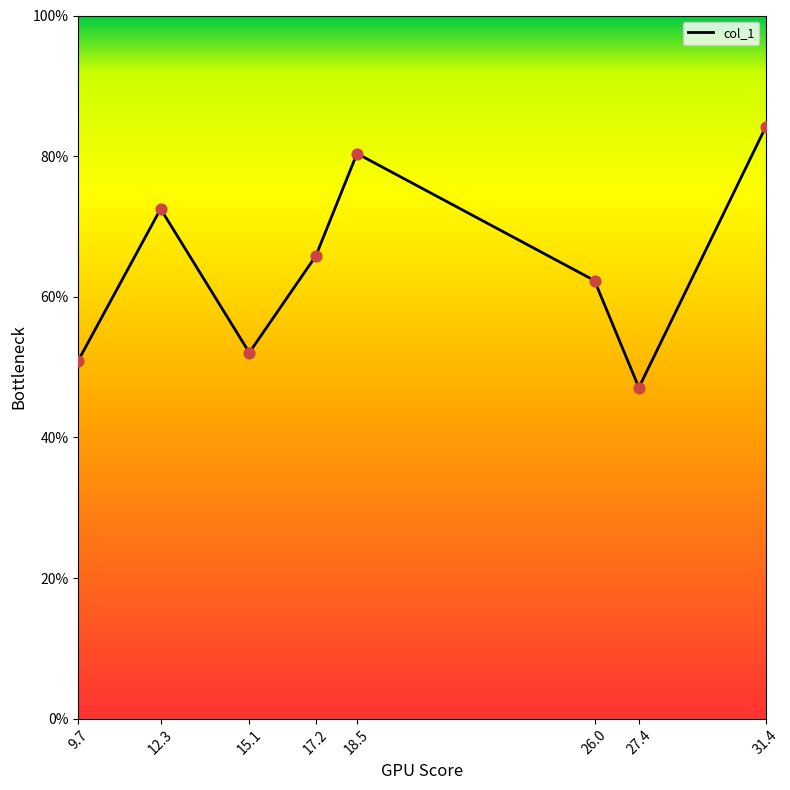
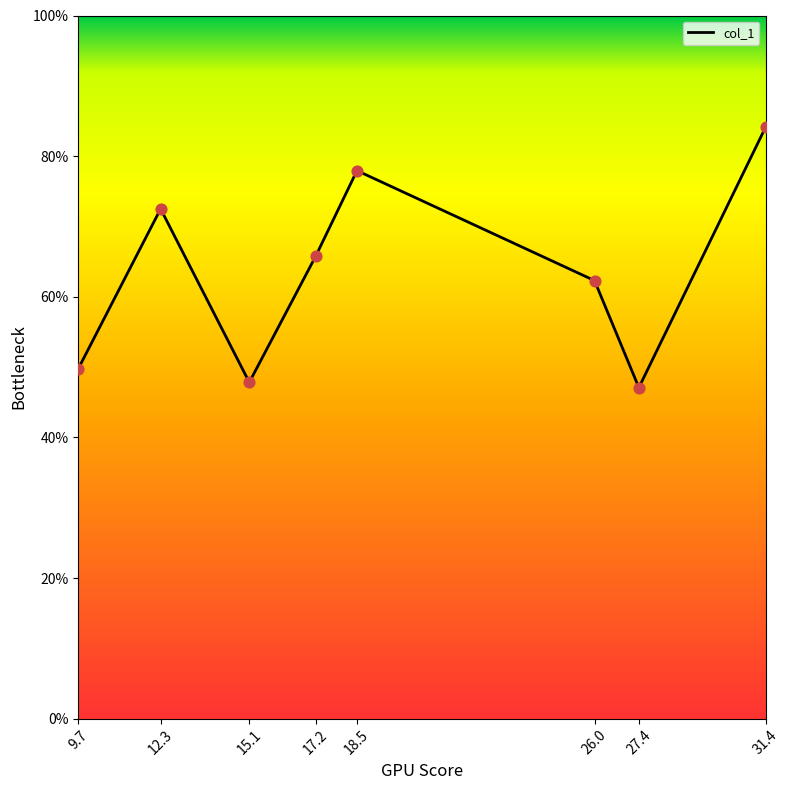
9.7: 51% -> 50%
15.1: 52% -> 48%
18.5: 80% -> 78%
